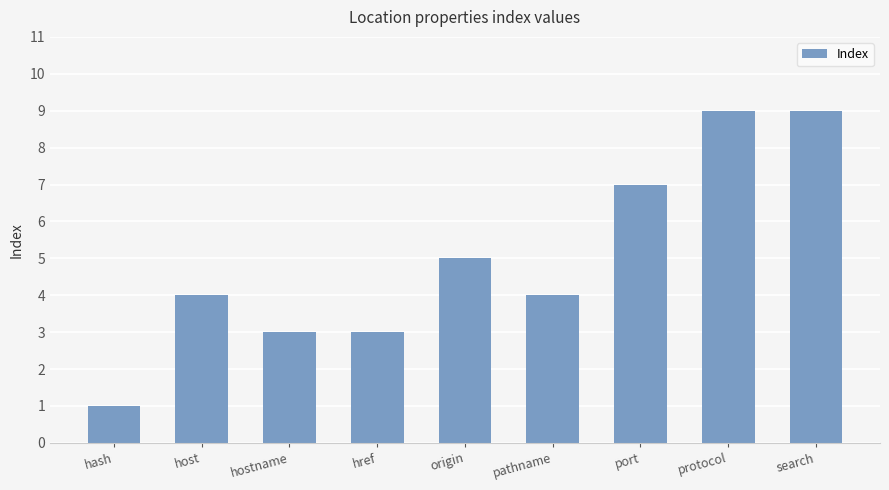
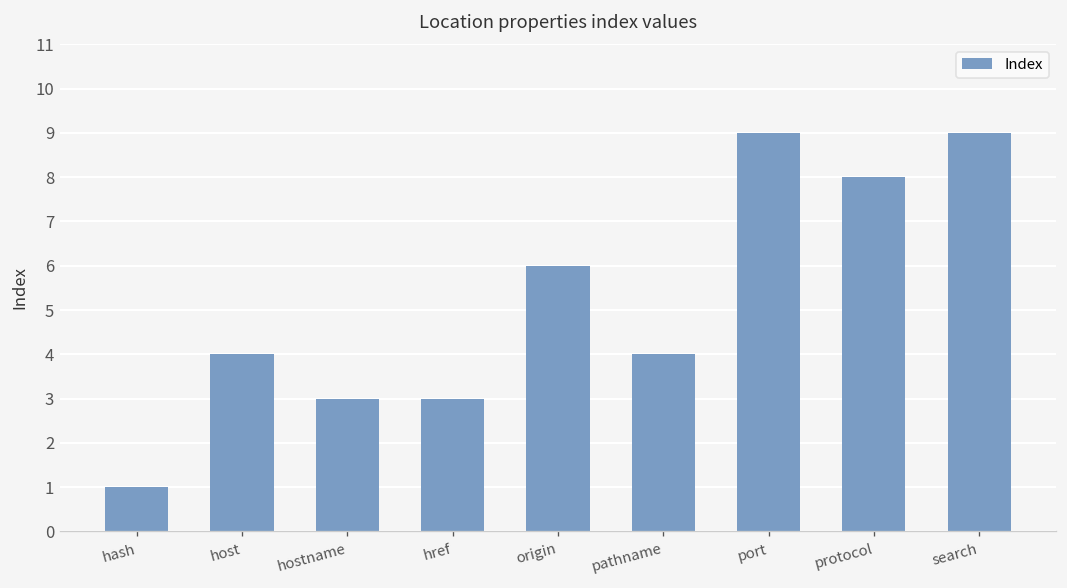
origin: 5 -> 6
port: 7 -> 9
protocol: 9 -> 8
